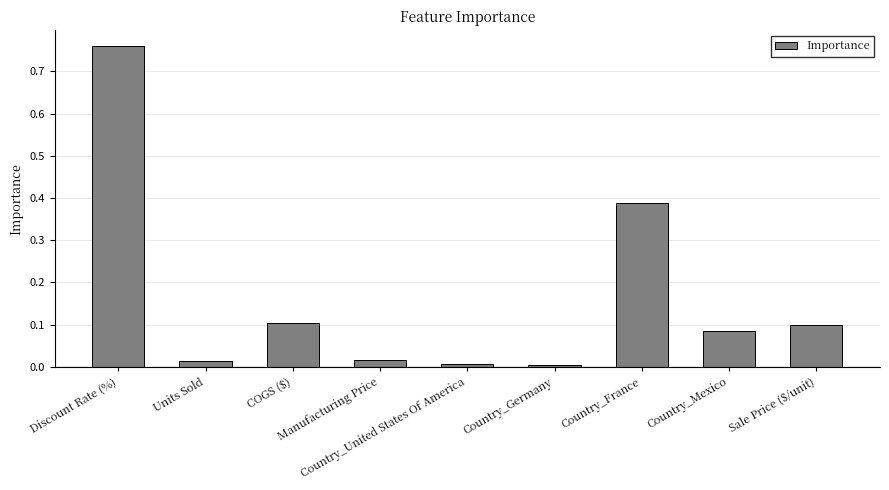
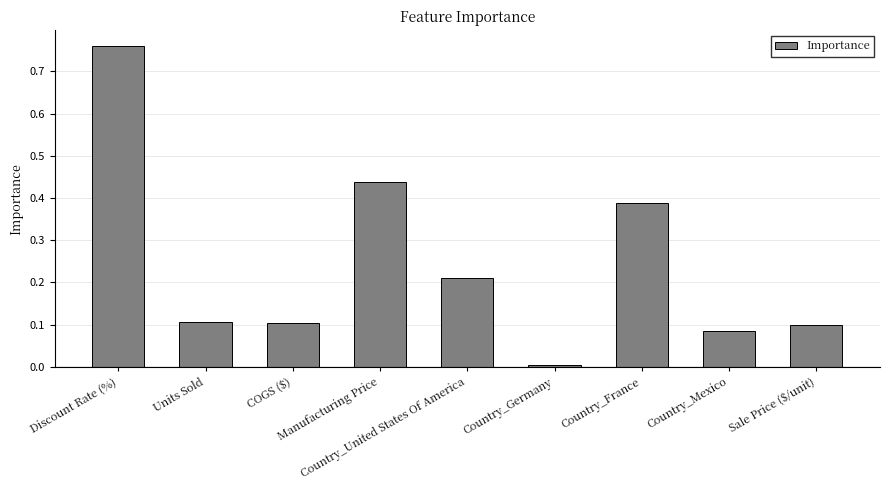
Units Sold: 0.02 -> 0.11
Manufacturing Price: 0.02 -> 0.44
Country_United States Of America: 0.01 -> 0.21
